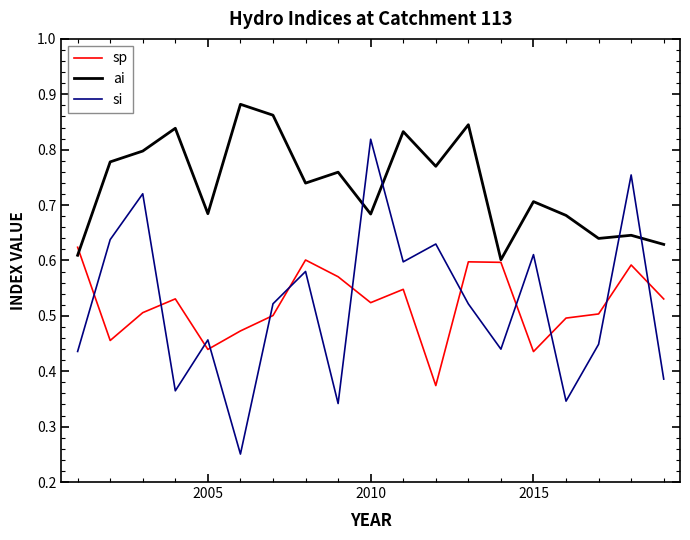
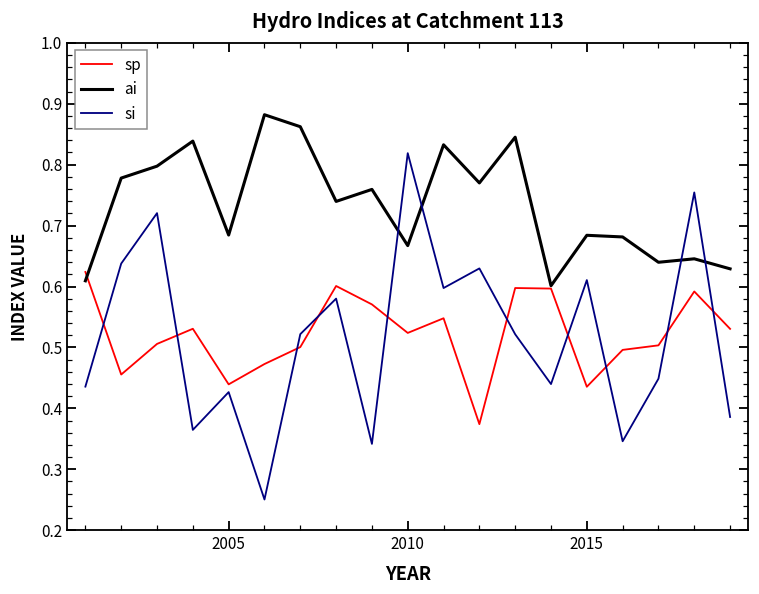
si, 2005: 0.46 -> 0.43
ai, 2010: 0.68 -> 0.67
ai, 2015: 0.71 -> 0.68
